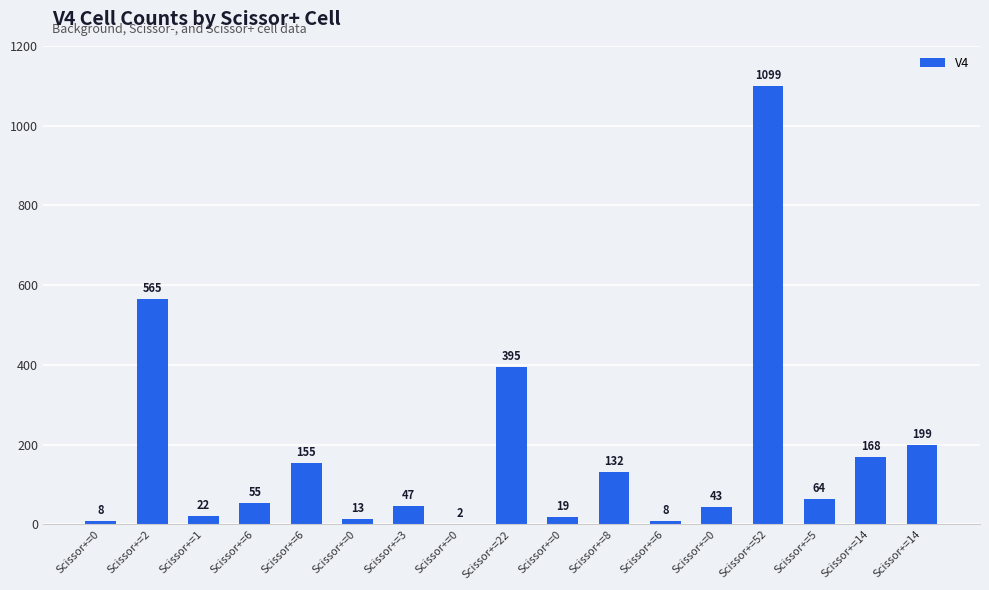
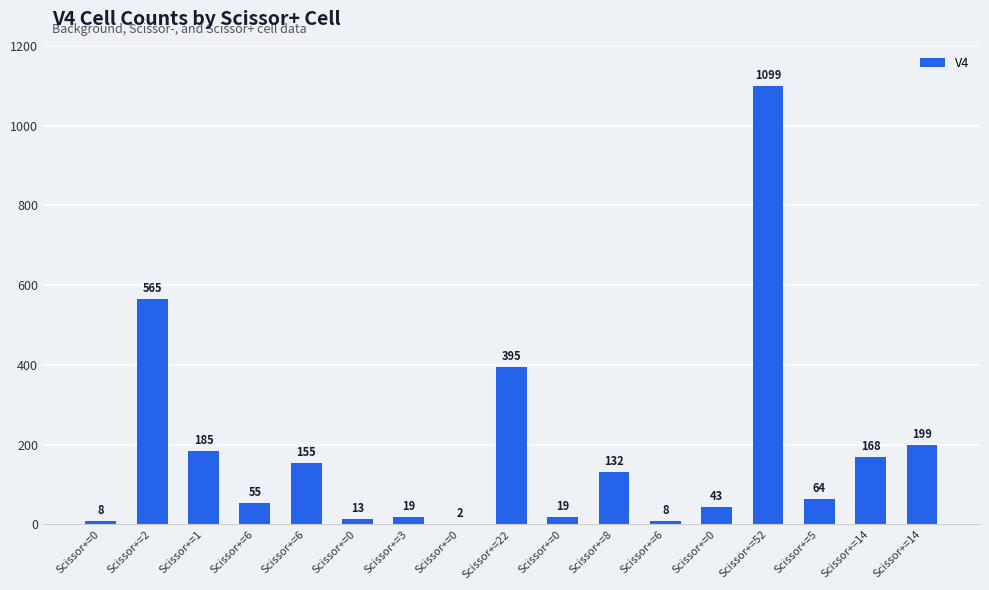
Scissor+=1: 22 -> 185
Scissor+=3: 47 -> 19
